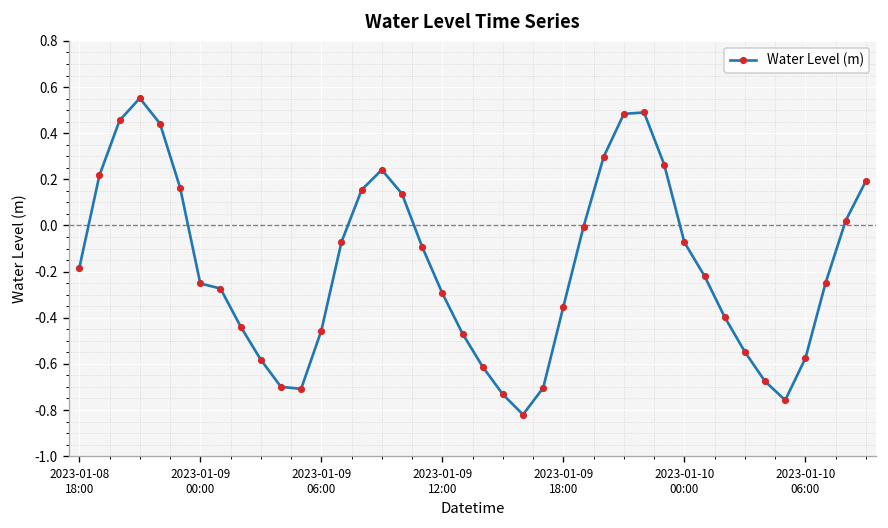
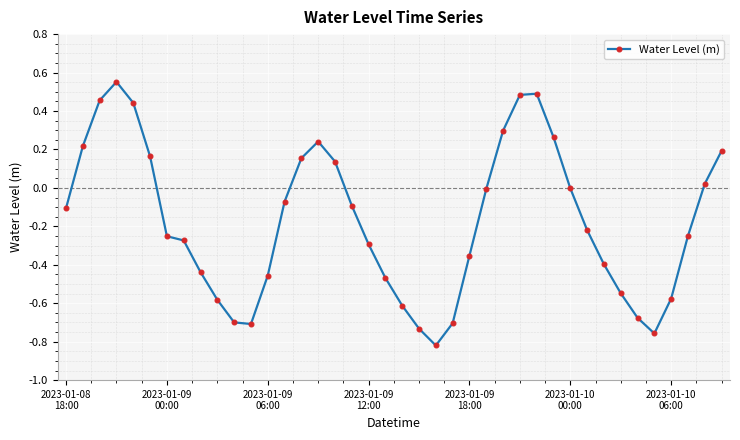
2023-01-08 18:00: -0.18 -> -0.11
2023-01-10 00:00: -0.07 -> 0.00
